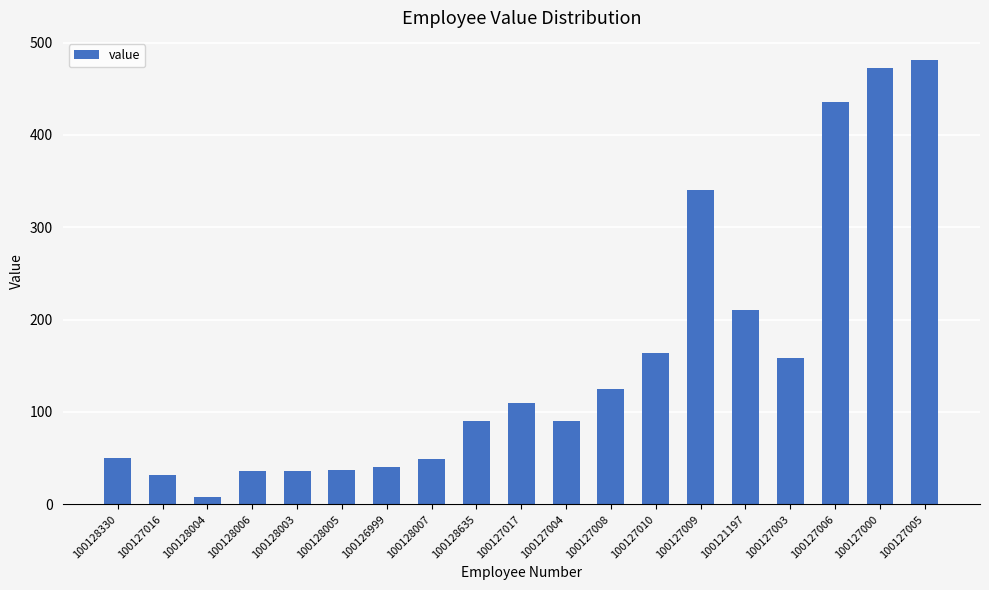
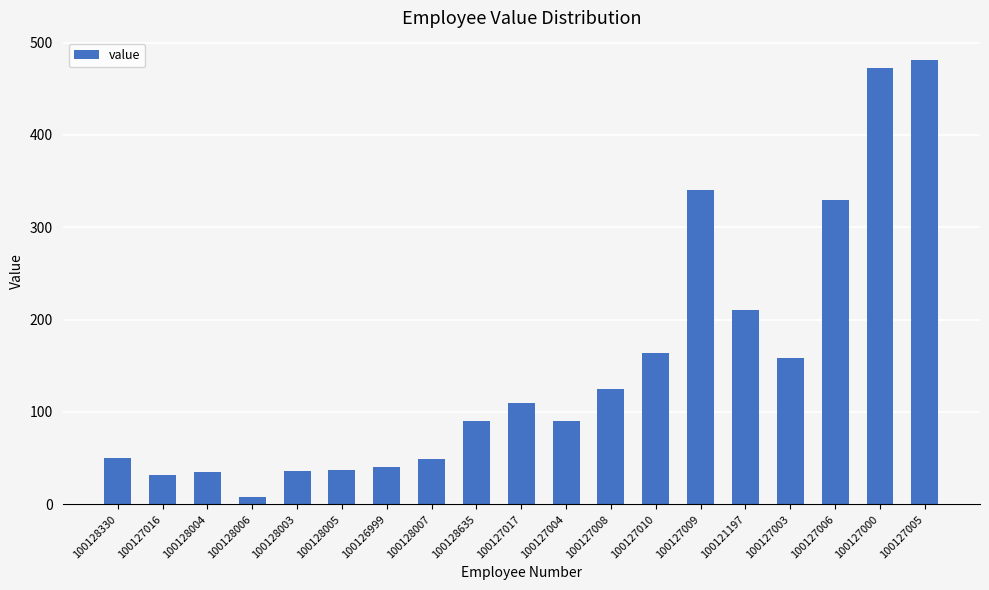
100128004: 10 -> 40
100128006: 40 -> 10
100127006: 440 -> 330
